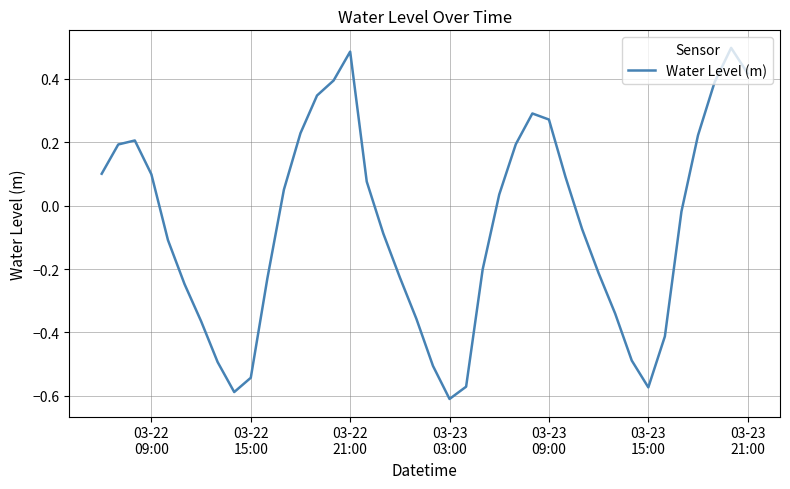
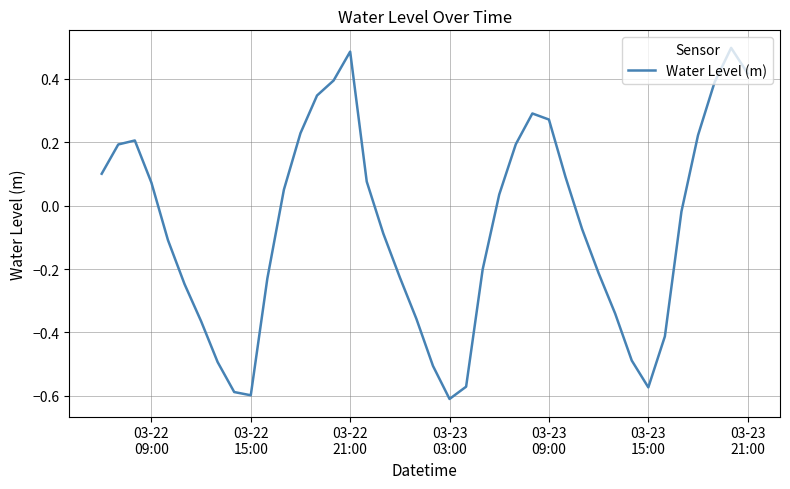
03-22 09:00: 0.10 -> 0.07
03-22 15:00: -0.54 -> -0.60
